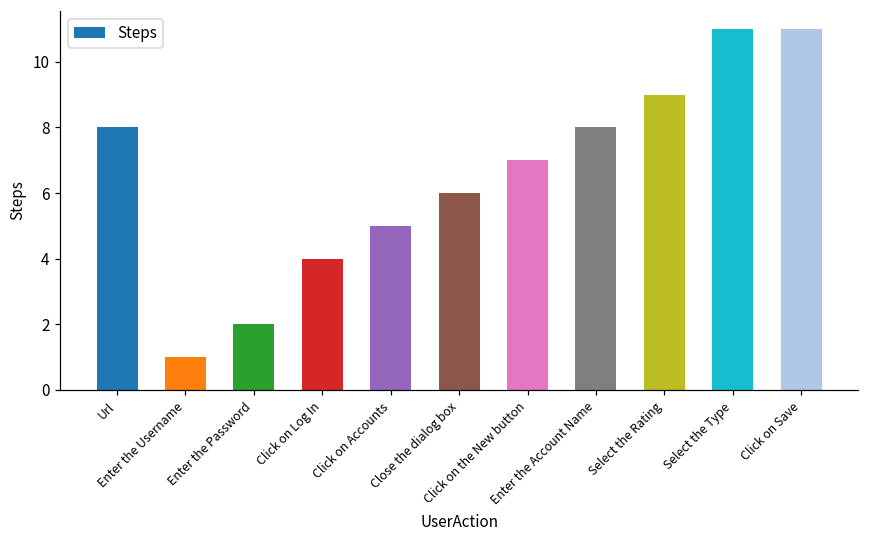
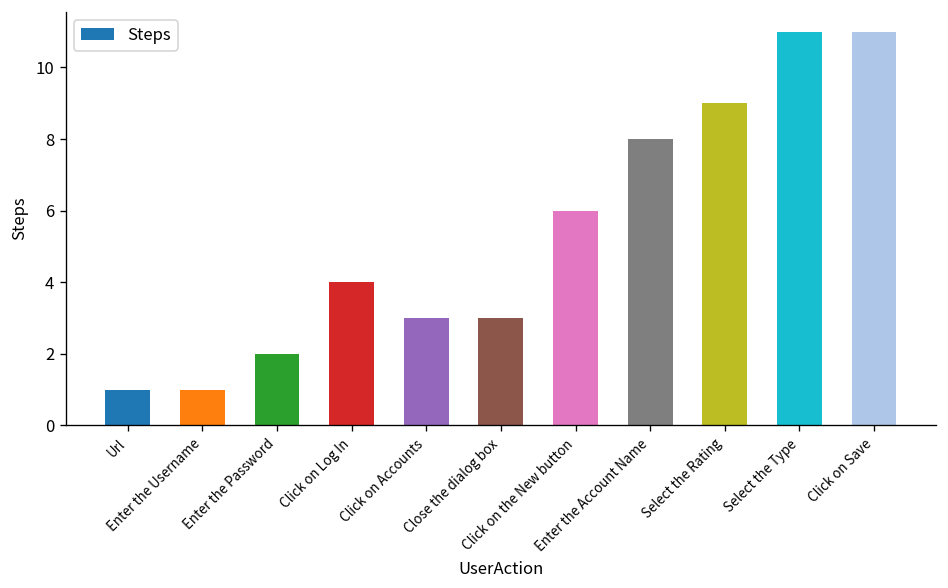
Url: 8 -> 1
Click on Accounts: 5 -> 3
Close the dialog box: 6 -> 3
Click on the New button: 7 -> 6
